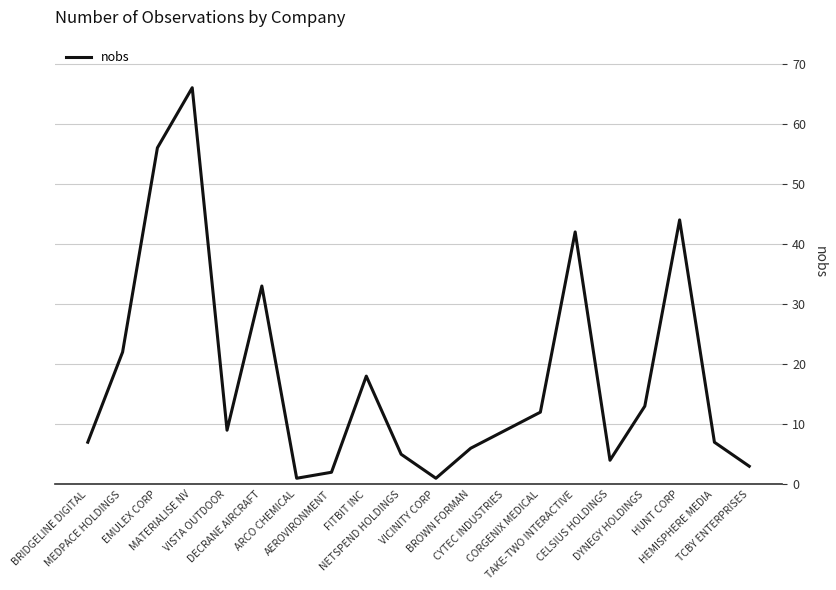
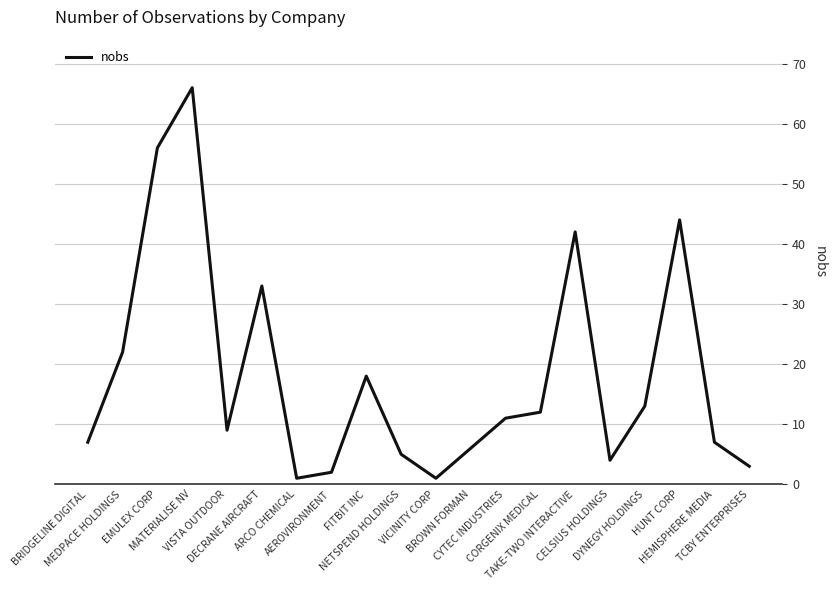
CYTEC INDUSTRIES: 9 -> 11
